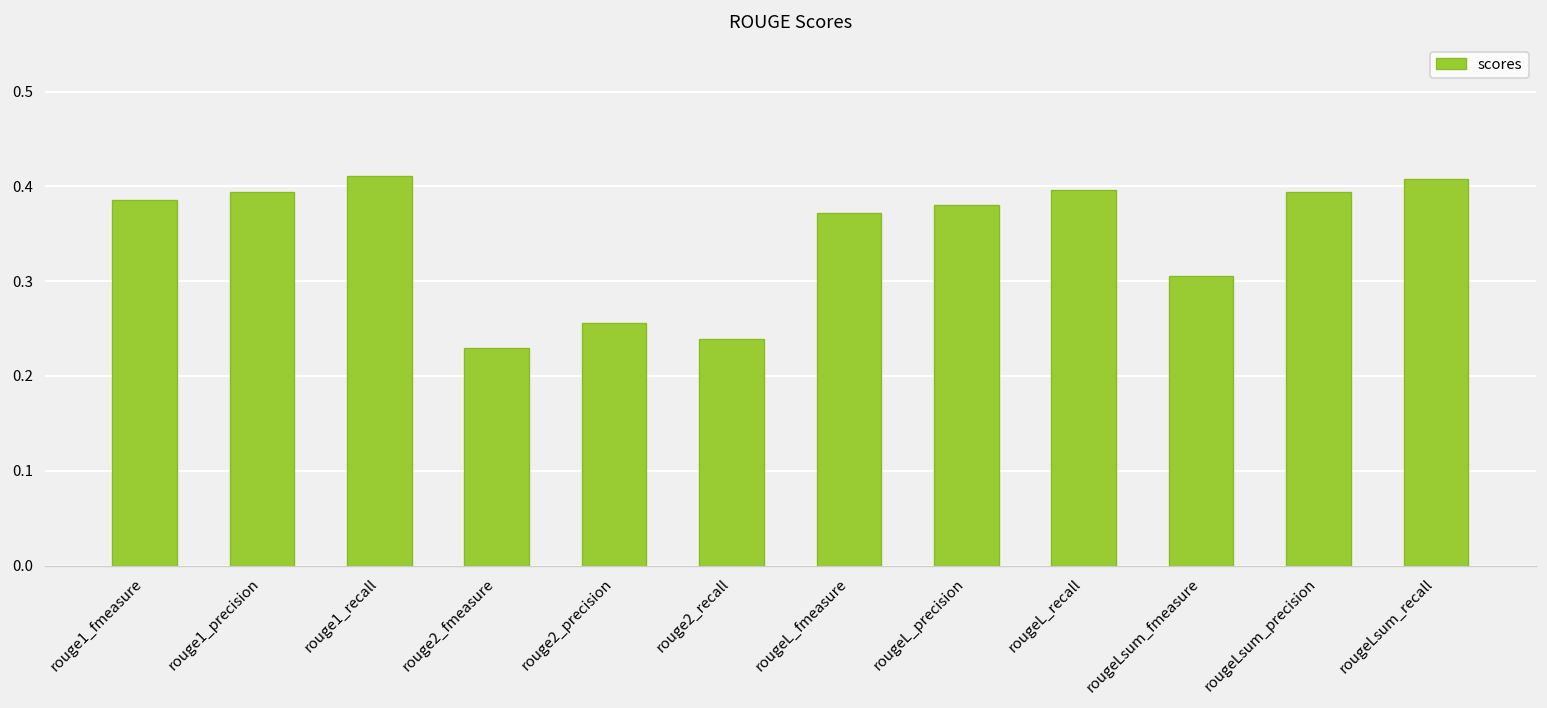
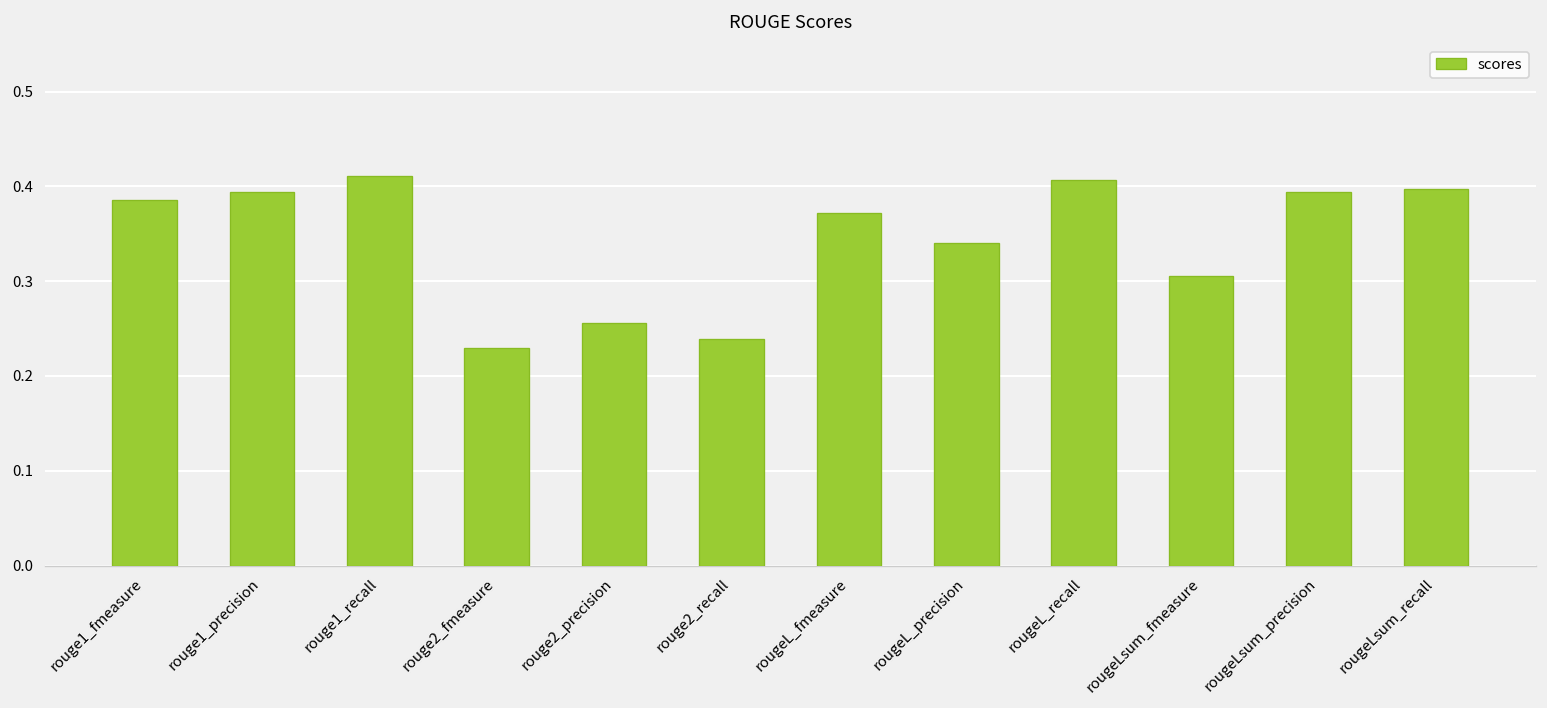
rougeL_precision: 0.38 -> 0.34
rougeL_recall: 0.40 -> 0.41
rougeLsum_recall: 0.41 -> 0.40
